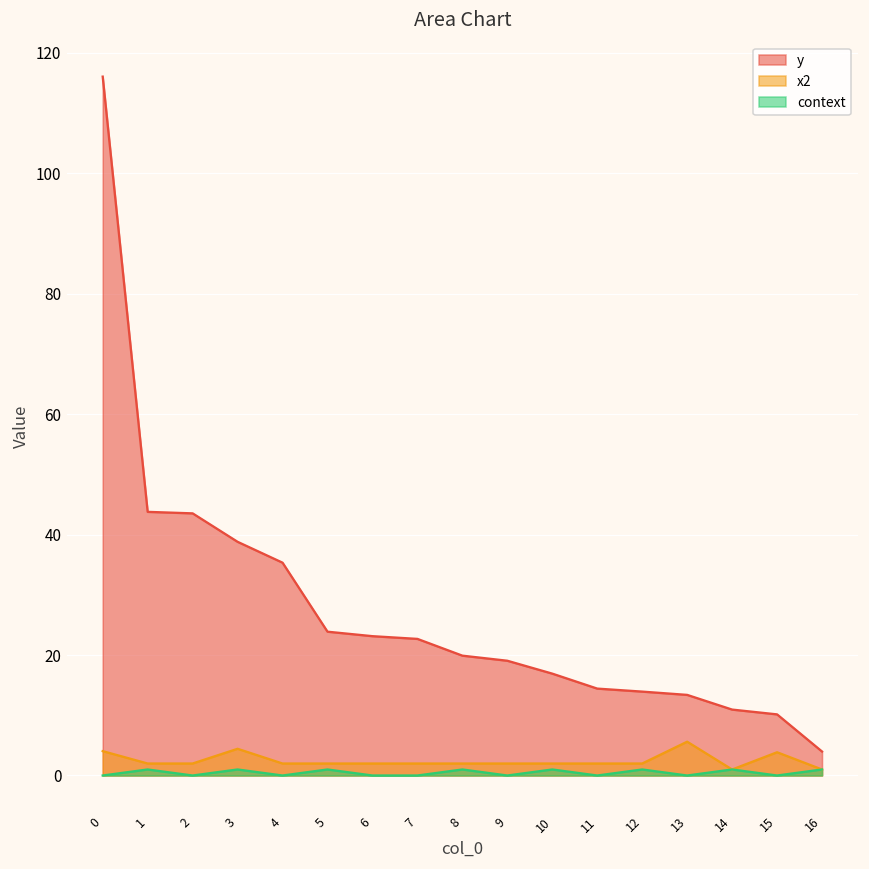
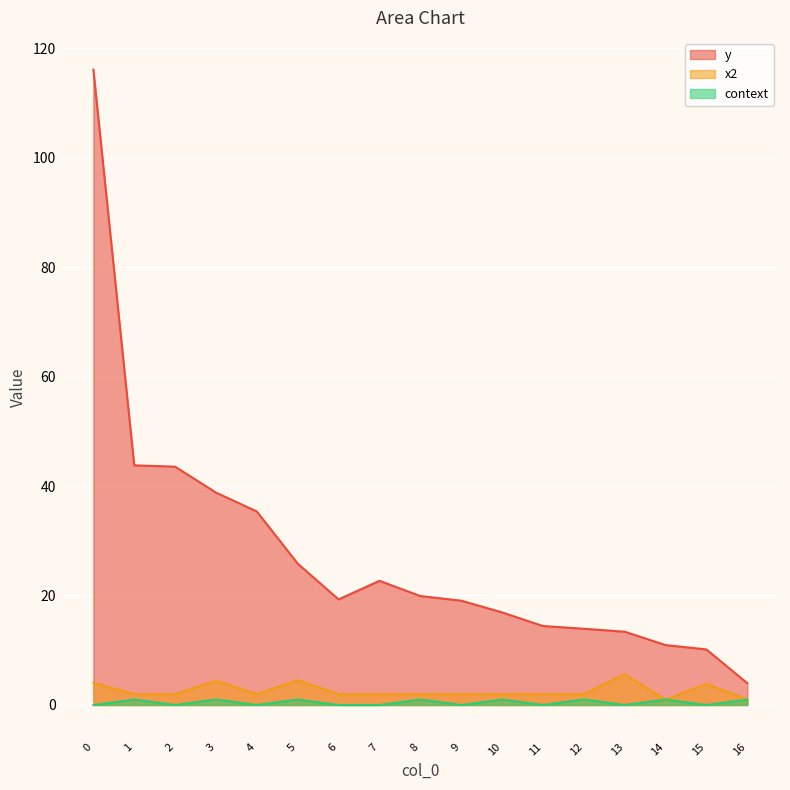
y, 5: 24 -> 26
x2, 5: 2 -> 5
y, 6: 23 -> 19
